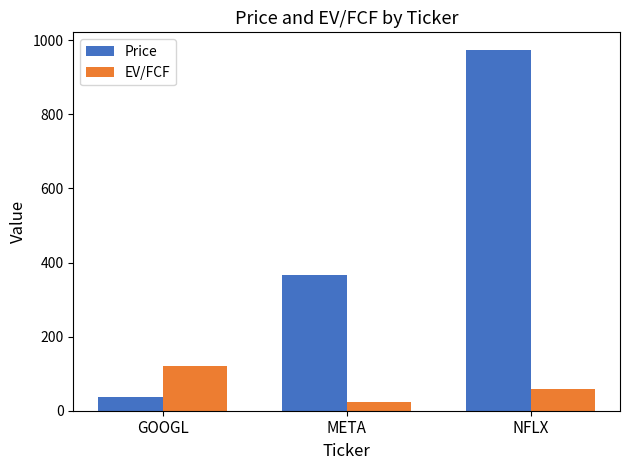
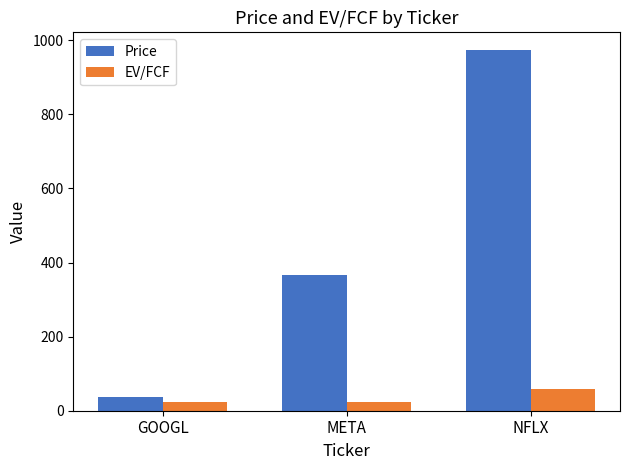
EV/FCF, GOOGL: 120 -> 20
